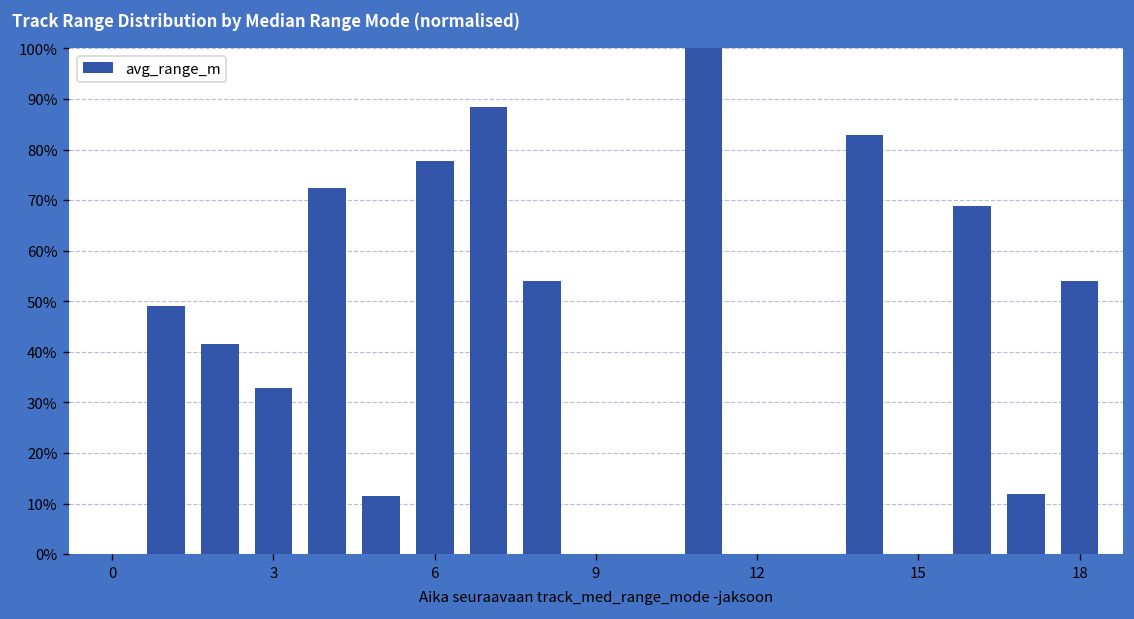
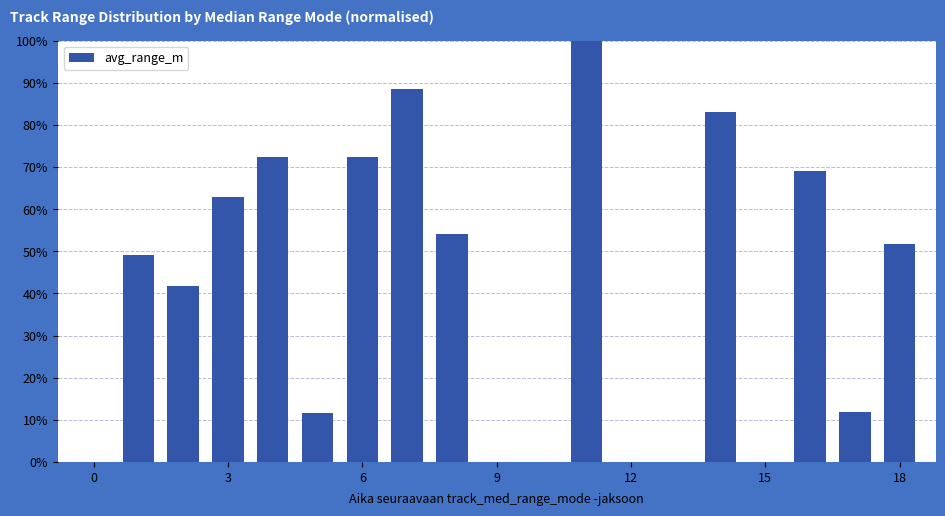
3: 33% -> 63%
6: 78% -> 72%
18: 54% -> 52%
